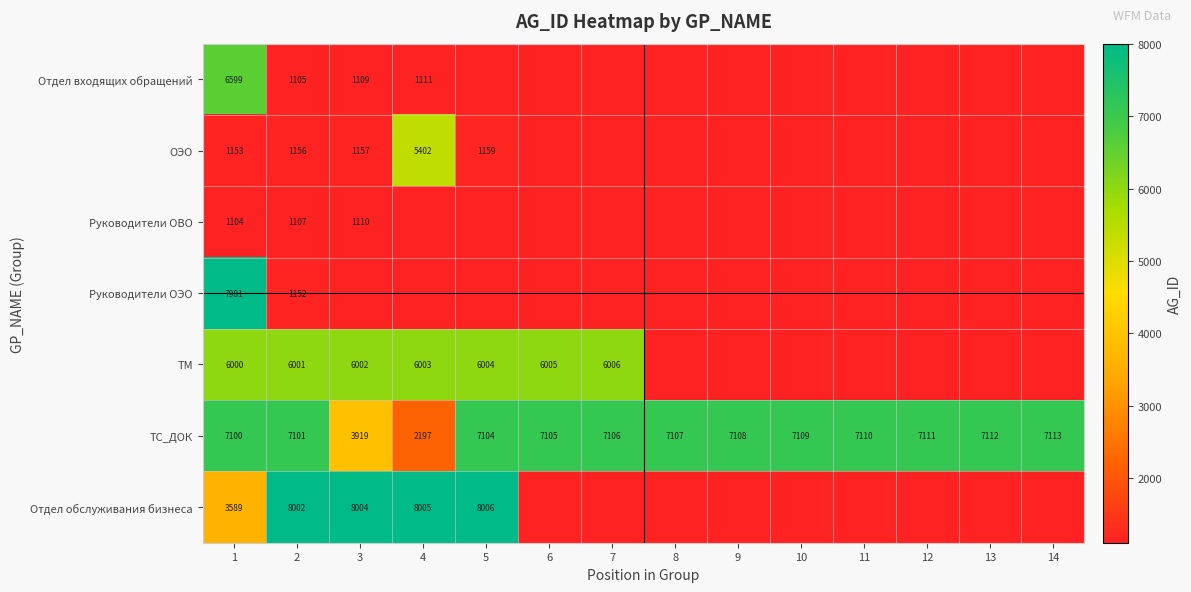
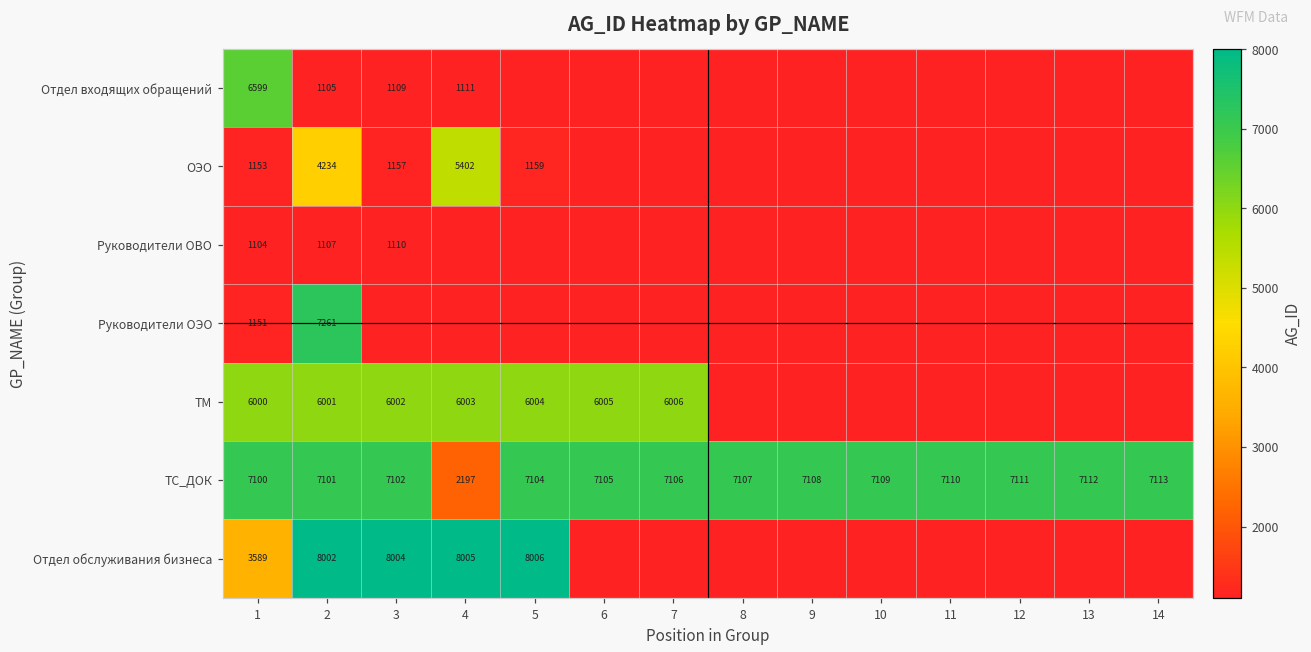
ОЭО, 2: 1156 -> 4234
Руководители ОЭО, 1: 7981 -> 1151
Руководители ОЭО, 2: 1152 -> 7261
ТС_ДОК, 3: 3919 -> 7102
